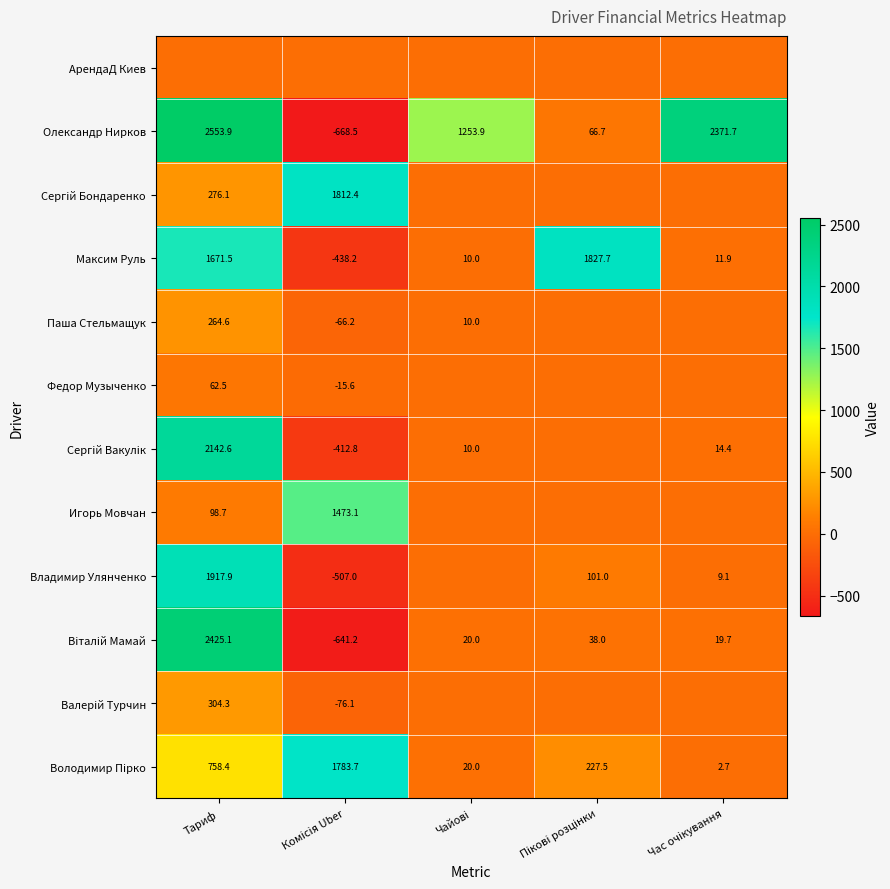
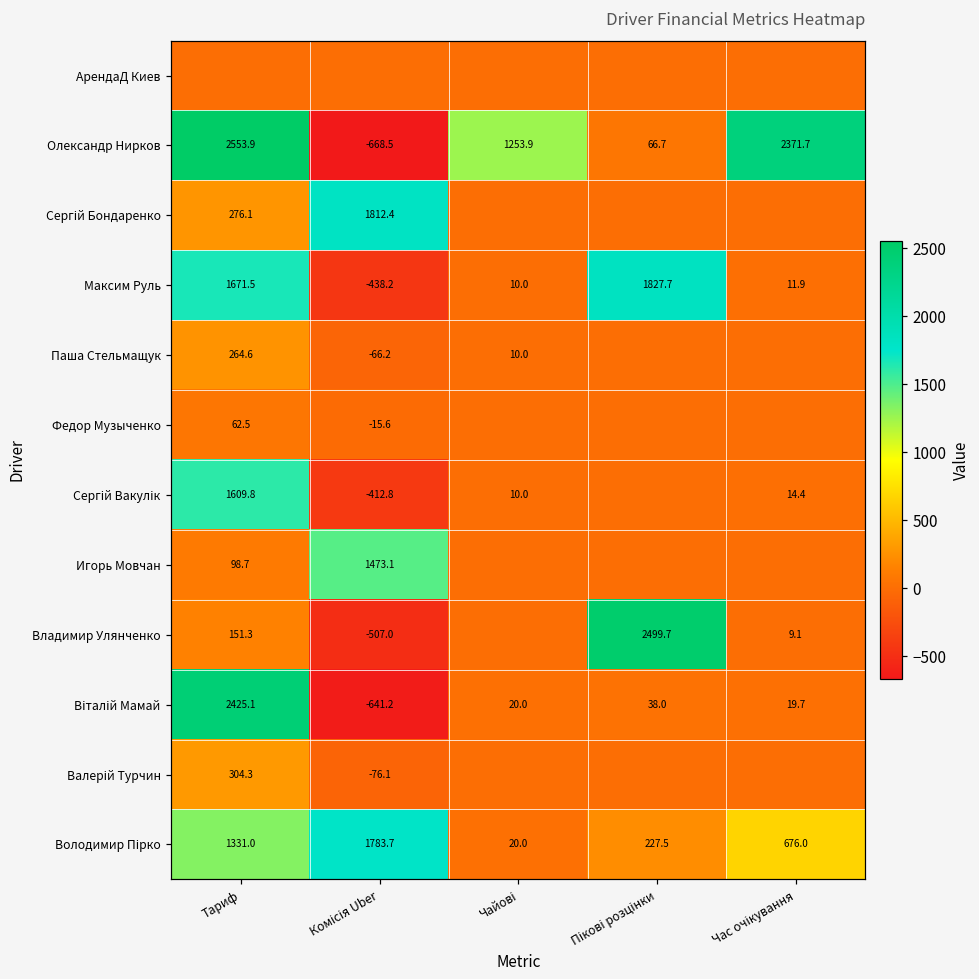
Сергій Вакулік, Тариф: 2142.6 -> 1609.8
Владимир Улянченко, Тариф: 1917.9 -> 151.3
Владимир Улянченко, Пікові розцінки: 101.0 -> 2499.7
Володимир Пірко, Тариф: 758.4 -> 1331.0
Володимир Пірко, Час очікування: 2.7 -> 676.0
